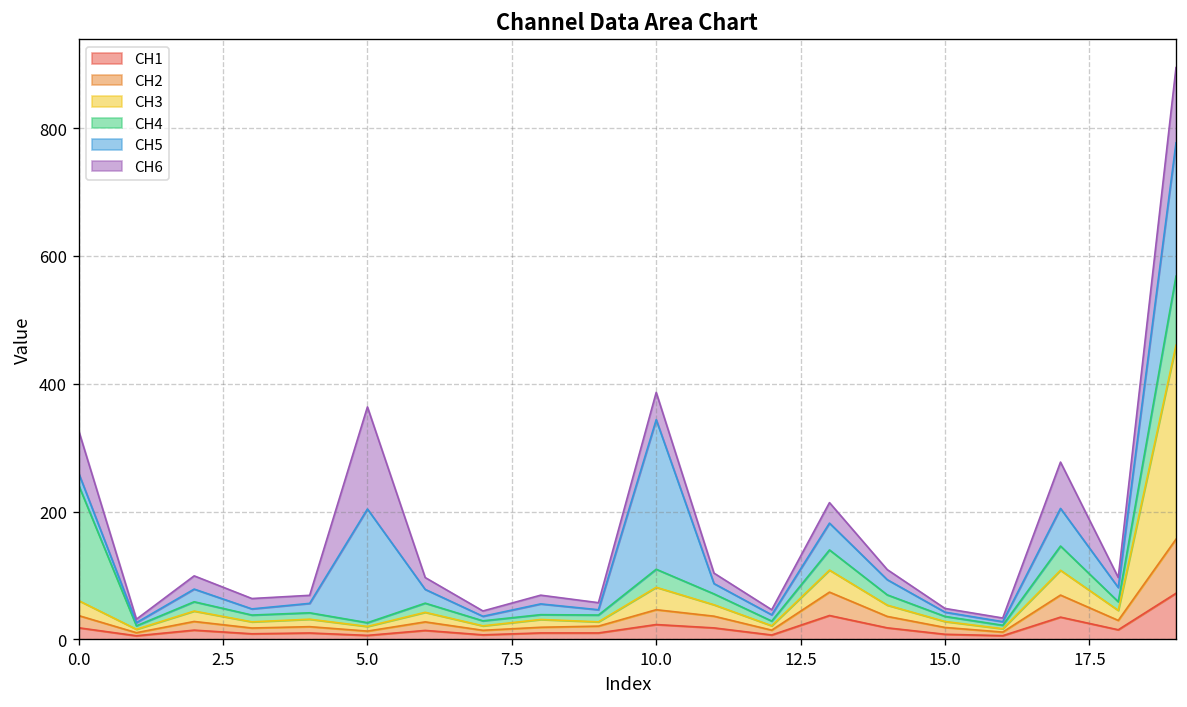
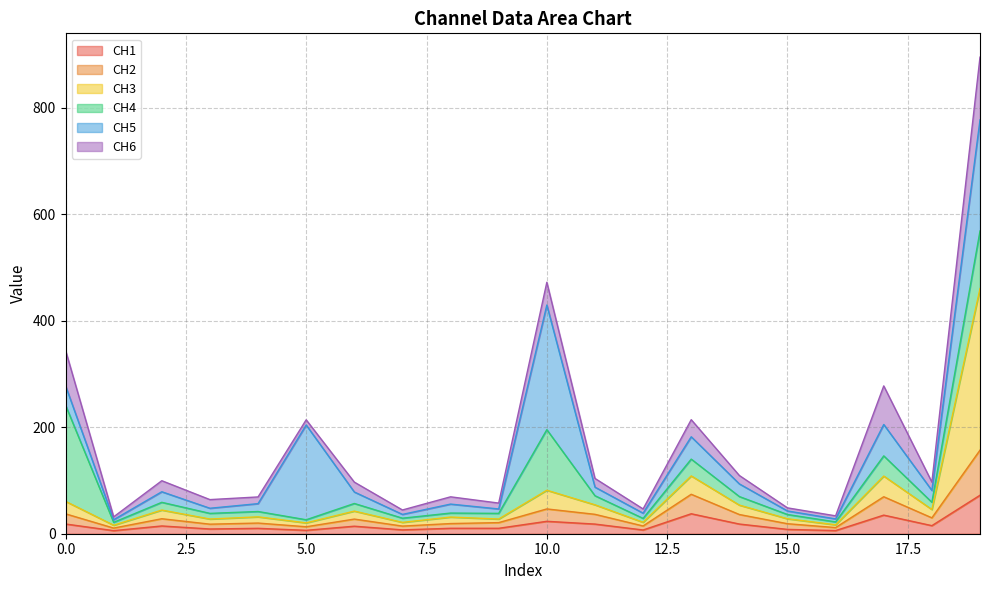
CH5, 0.0: 20 -> 40
CH6, 5.0: 160 -> 10
CH4, 10.0: 30 -> 110
